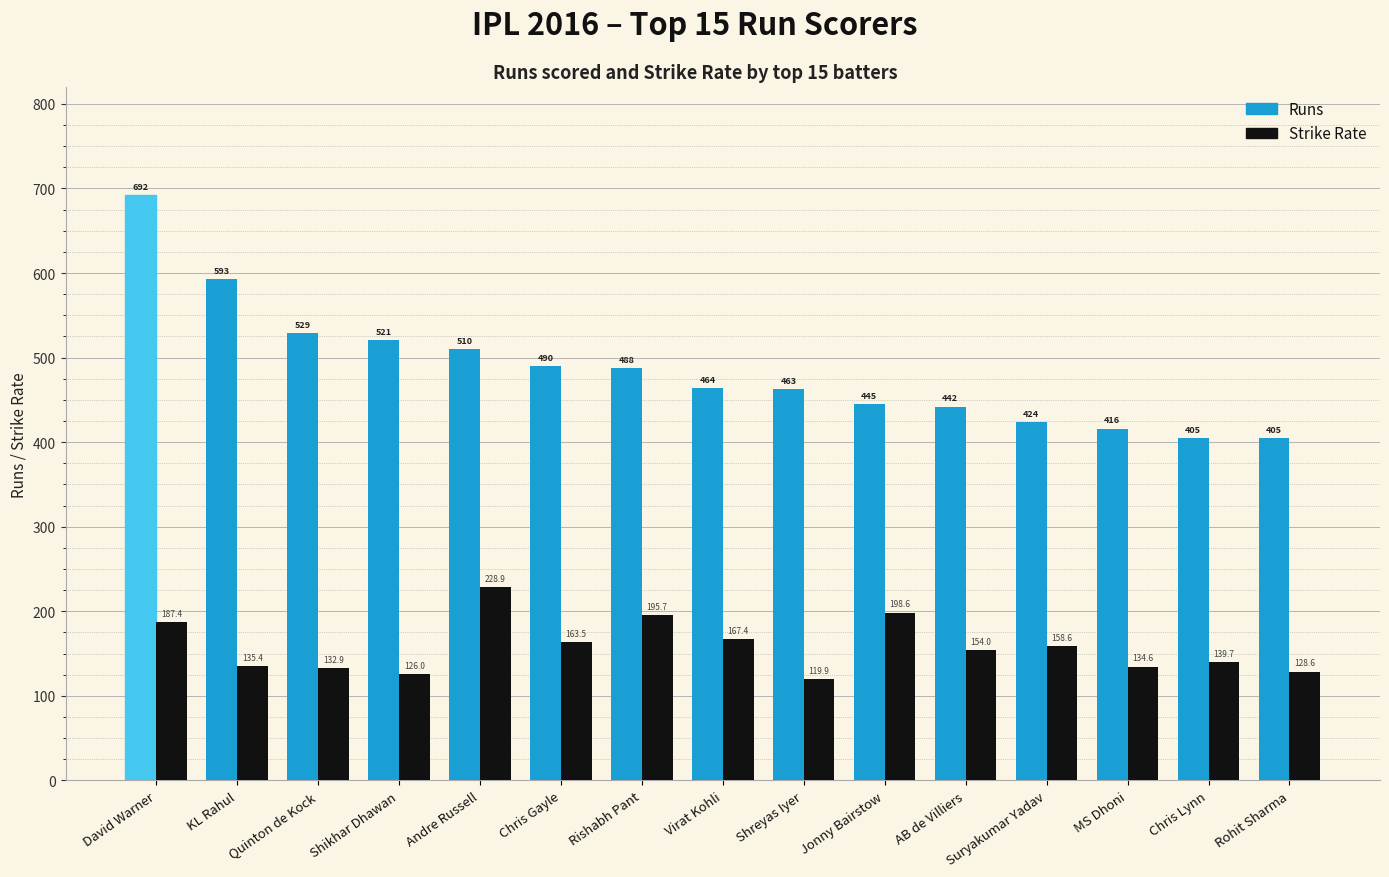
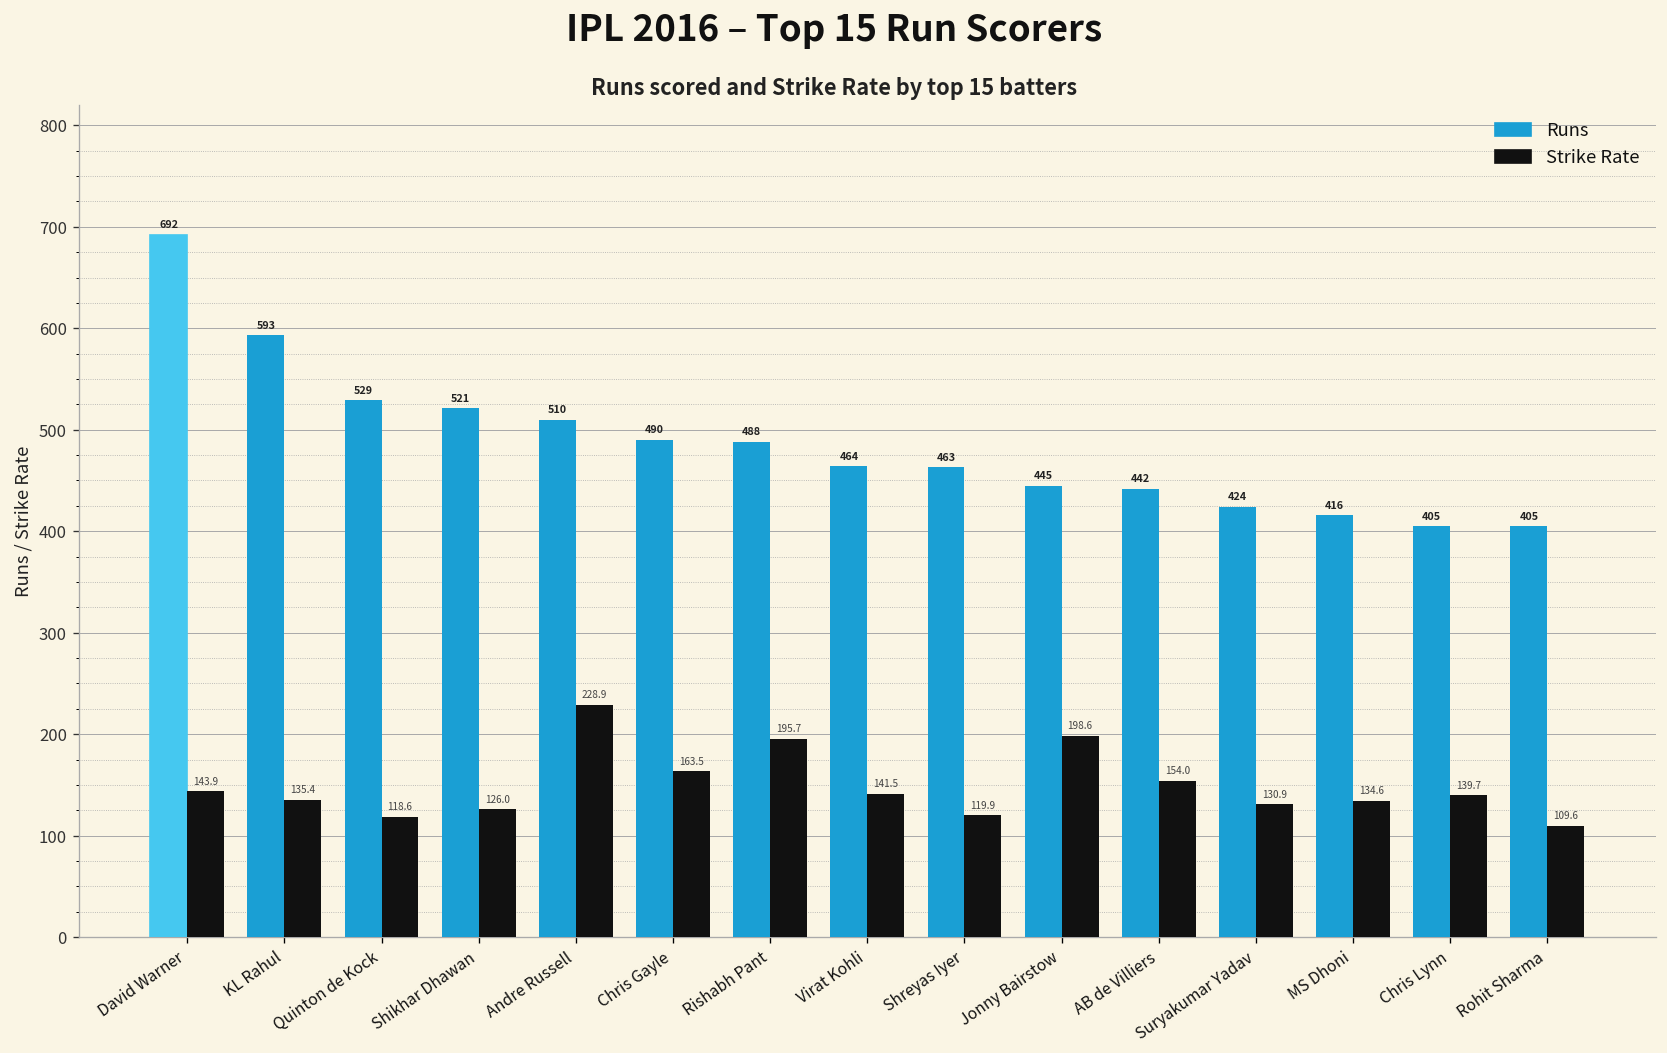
Strike Rate, David Warner: 187.4 -> 143.9
Strike Rate, Quinton de Kock: 132.9 -> 118.6
Strike Rate, Virat Kohli: 167.4 -> 141.5
Strike Rate, Suryakumar Yadav: 158.6 -> 130.9
Strike Rate, Rohit Sharma: 128.6 -> 109.6
